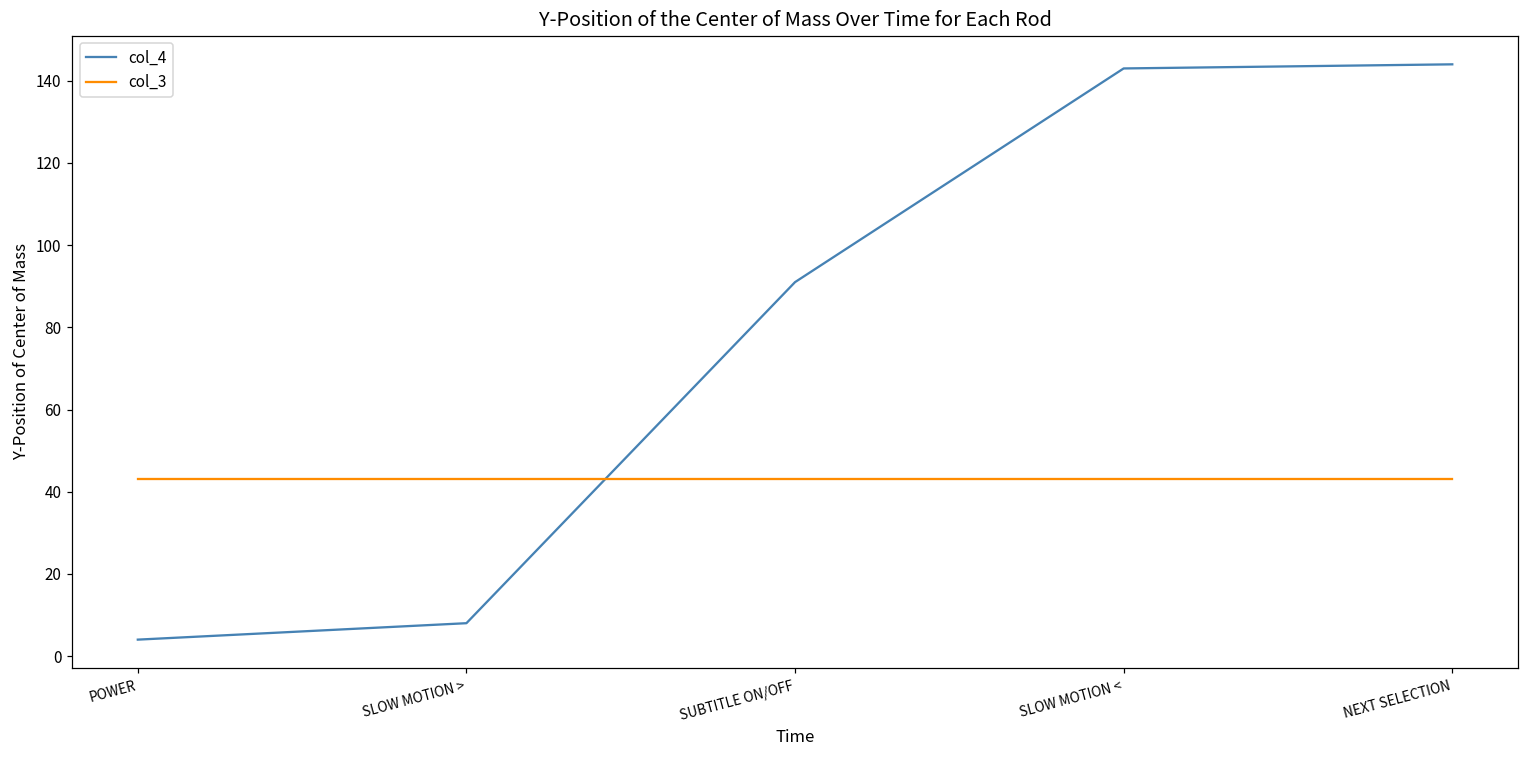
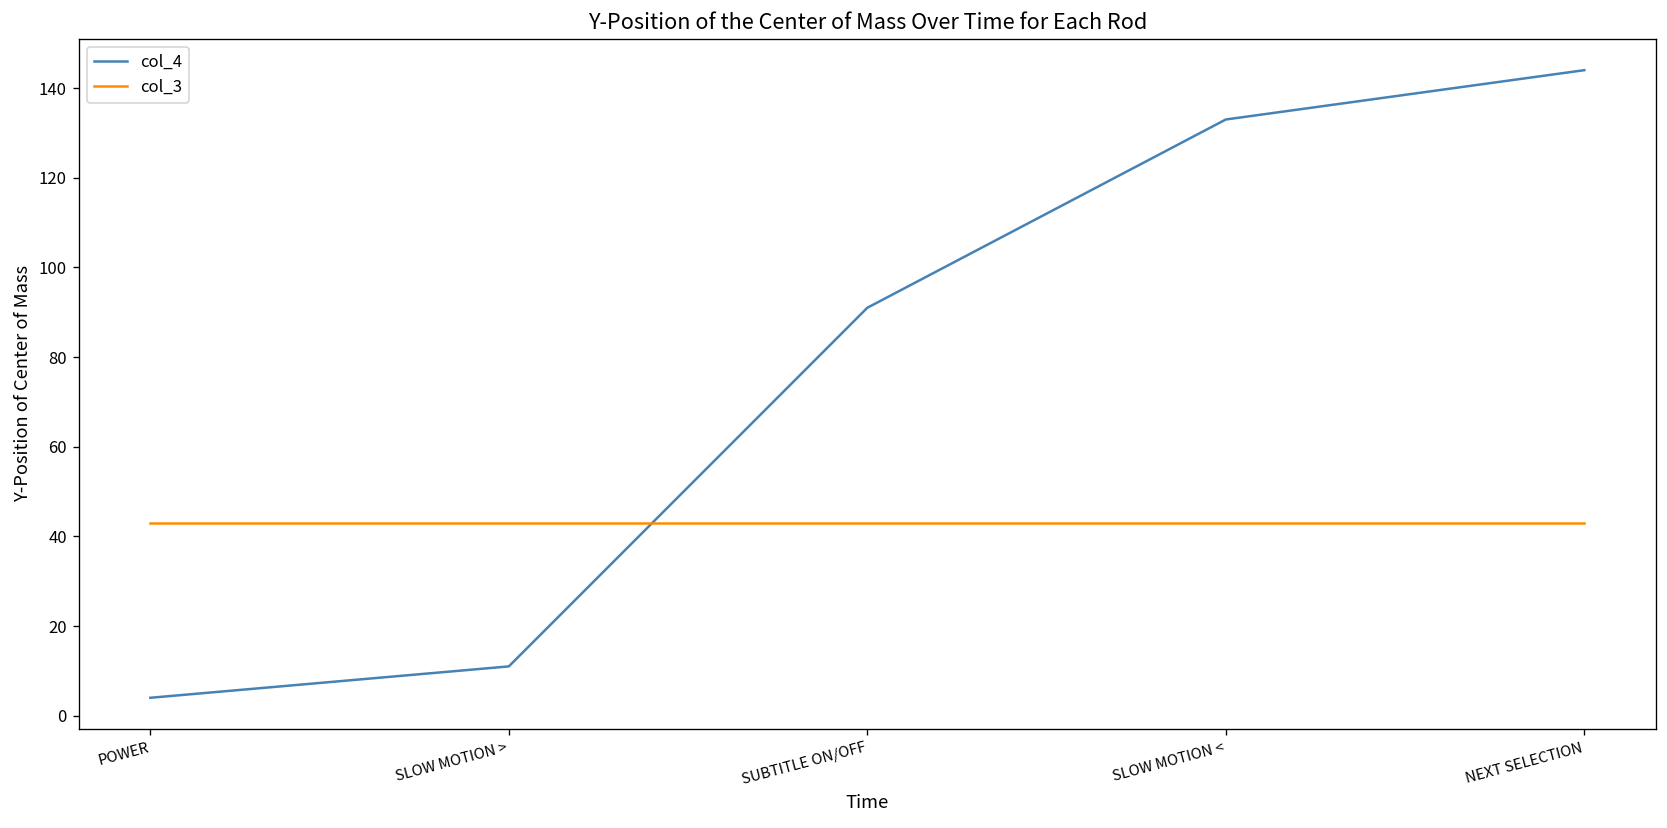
col_4, SLOW MOTION >: 8 -> 11
col_4, SLOW MOTION <: 143 -> 133
